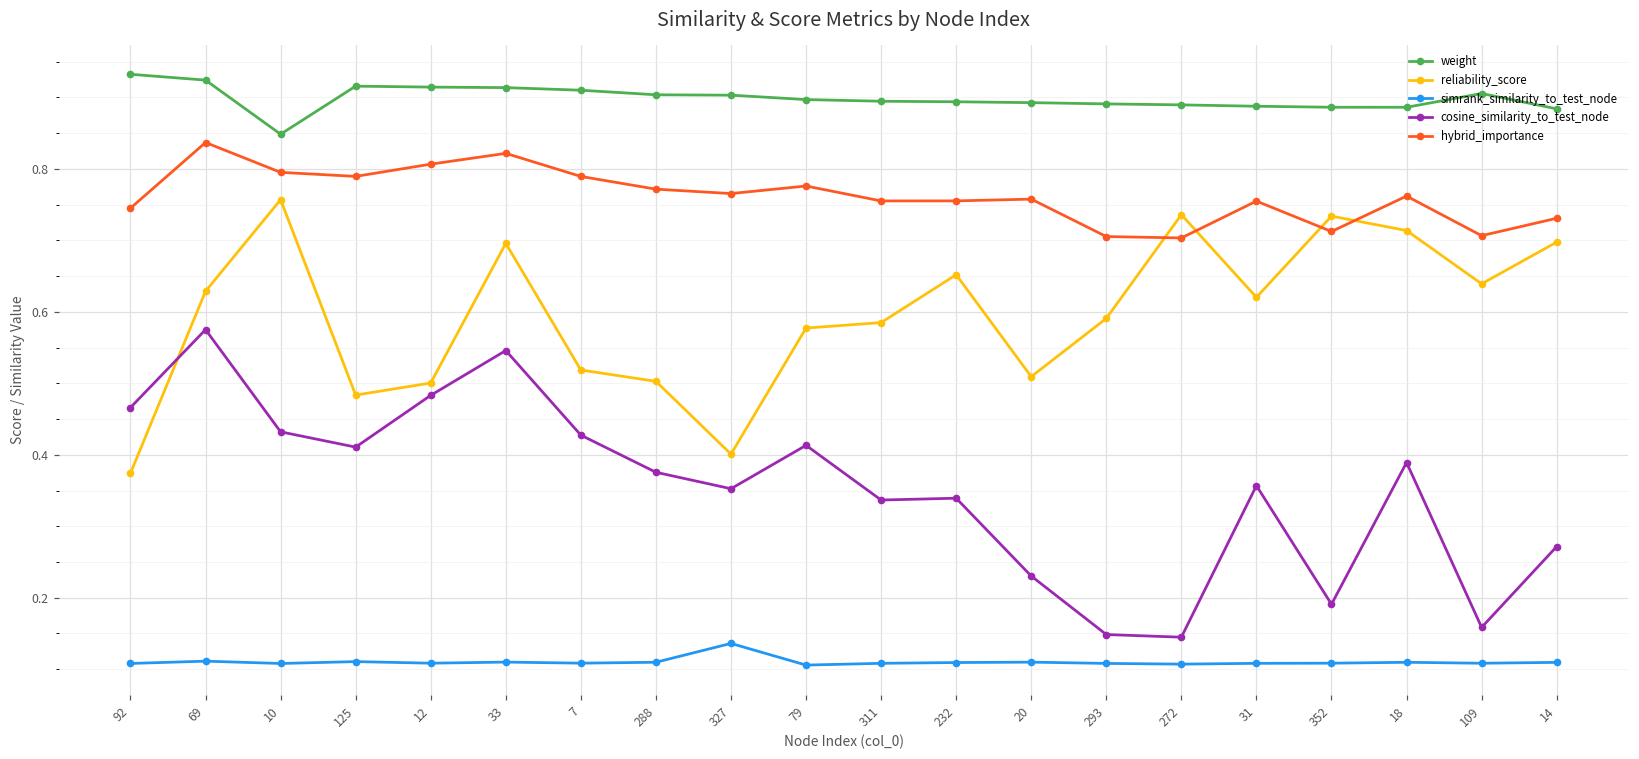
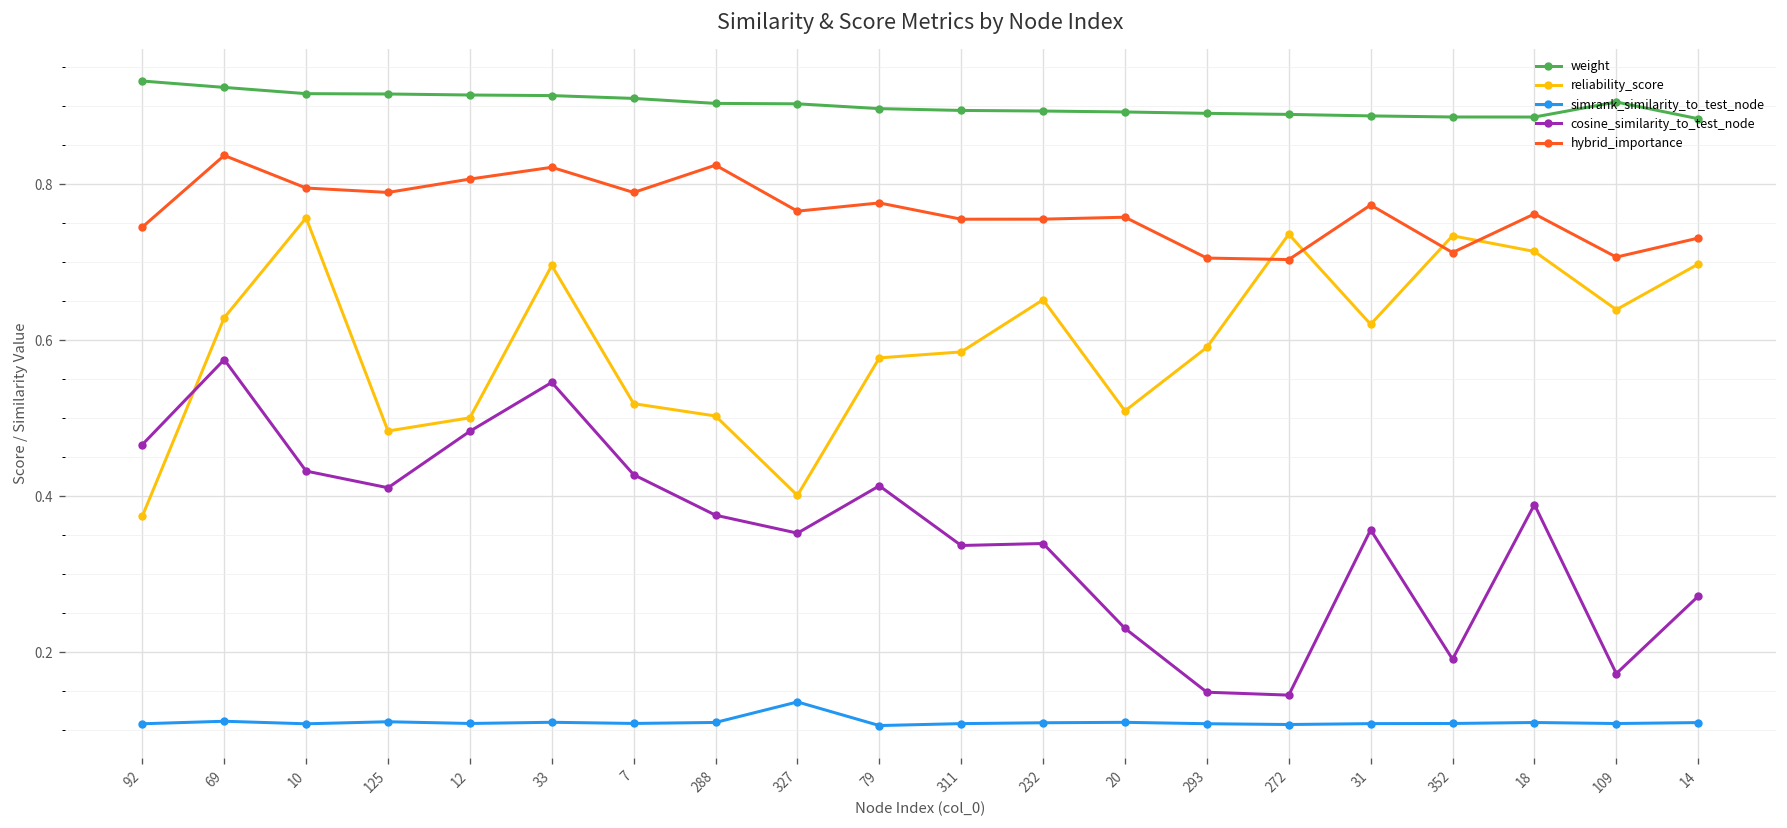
weight, 10: 0.85 -> 0.92
hybrid_importance, 288: 0.77 -> 0.82
hybrid_importance, 31: 0.75 -> 0.77
cosine_similarity_to_test_node, 109: 0.16 -> 0.17
